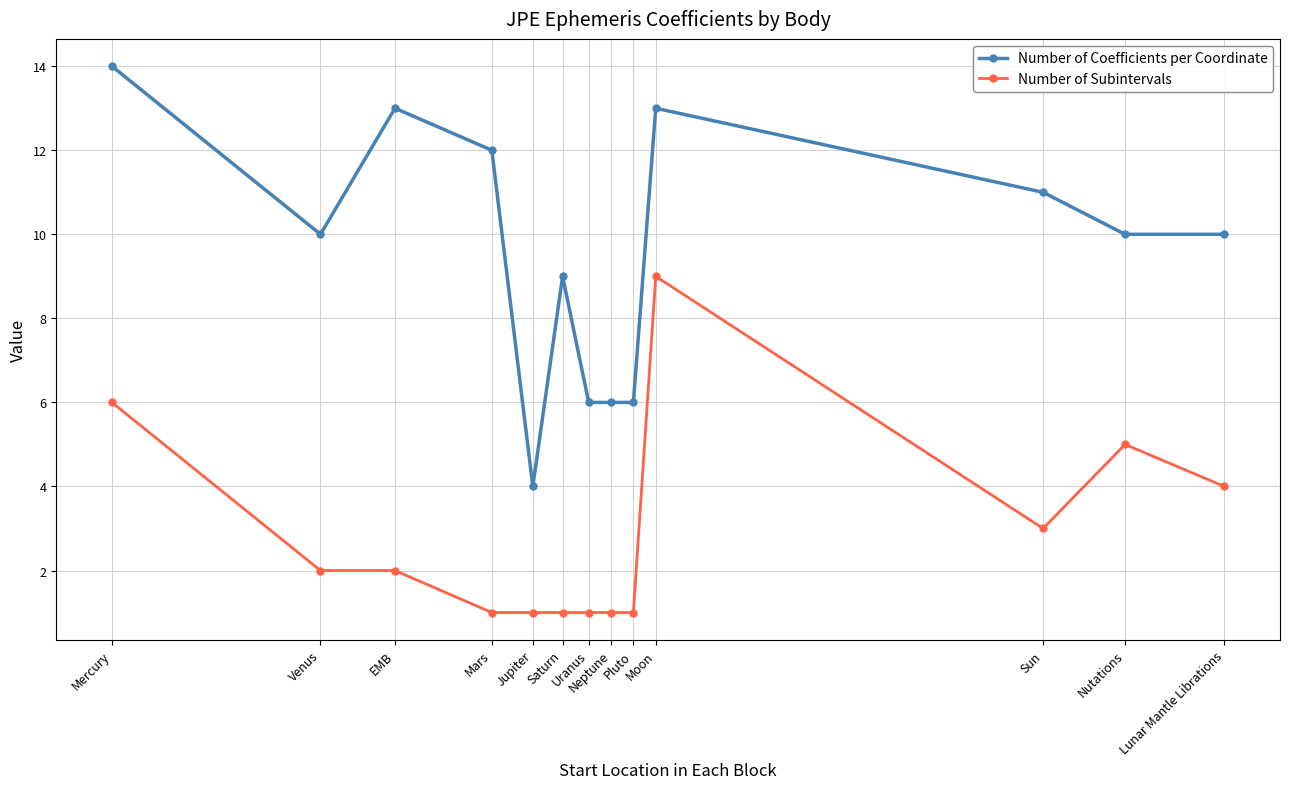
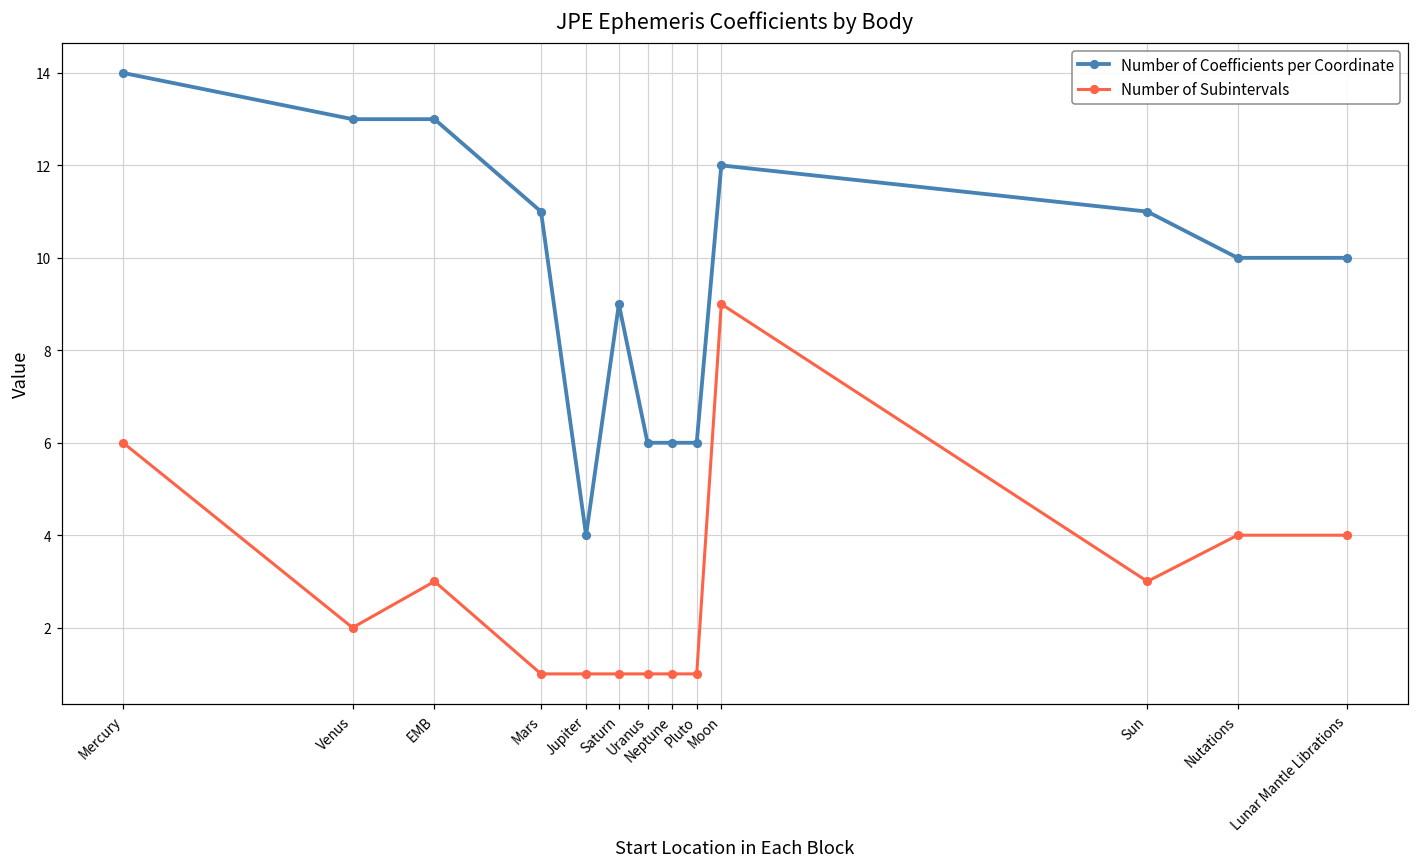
Number of Coefficients per Coordinate, Venus: 10 -> 13
Number of Subintervals, EMB: 2 -> 3
Number of Coefficients per Coordinate, Mars: 12 -> 11
Number of Coefficients per Coordinate, Moon: 13 -> 12
Number of Subintervals, Nutations: 5 -> 4
